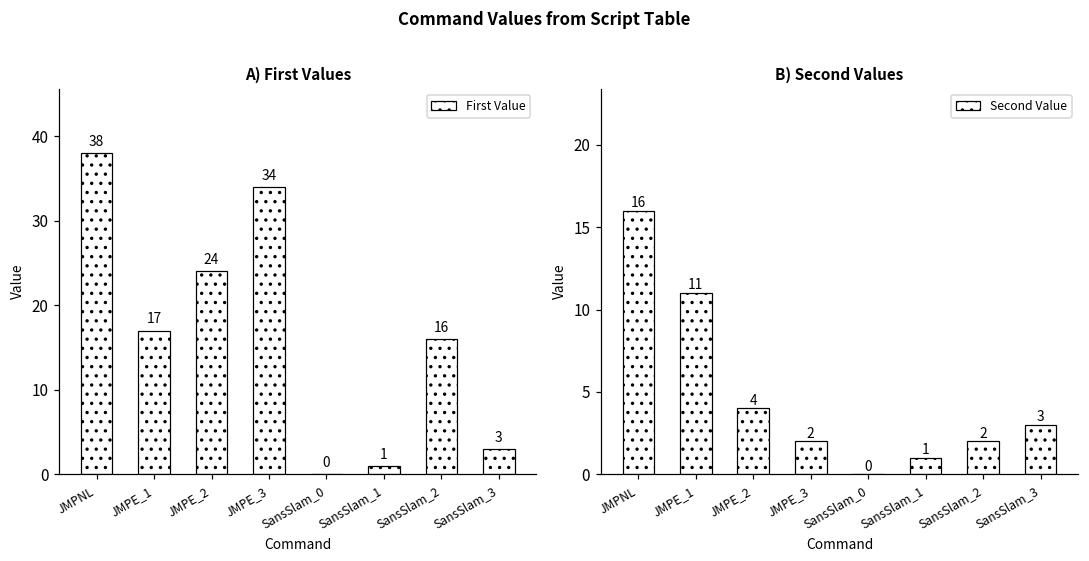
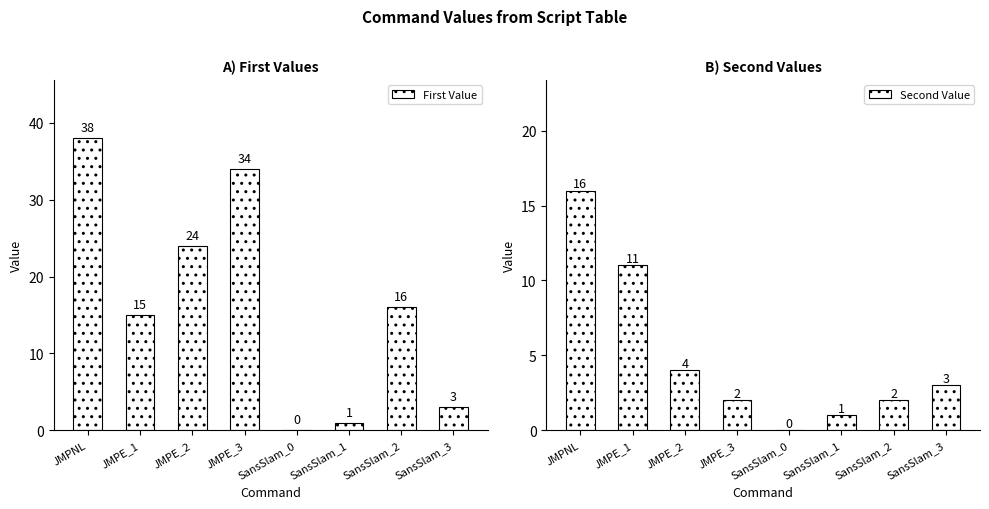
A) First Values, JMPE_1: 17 -> 15
